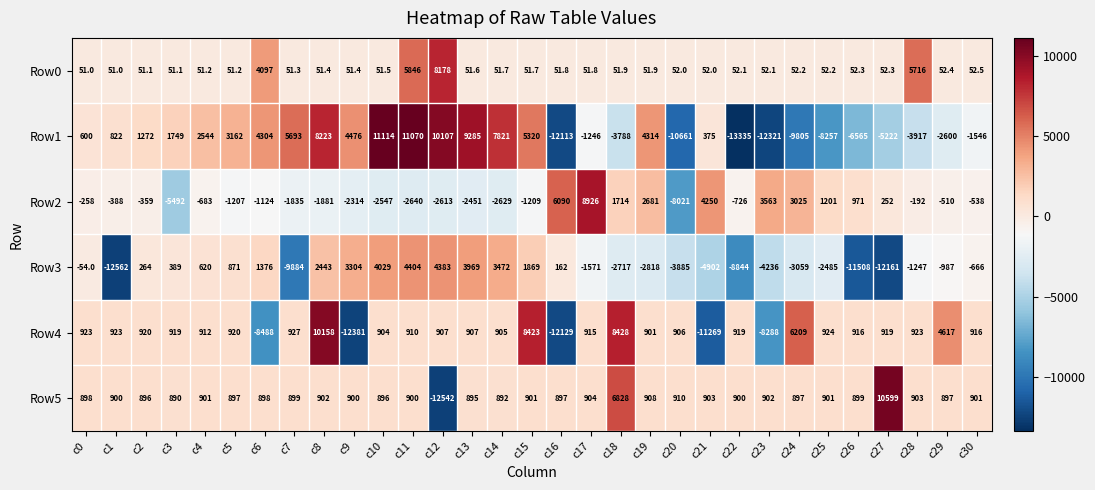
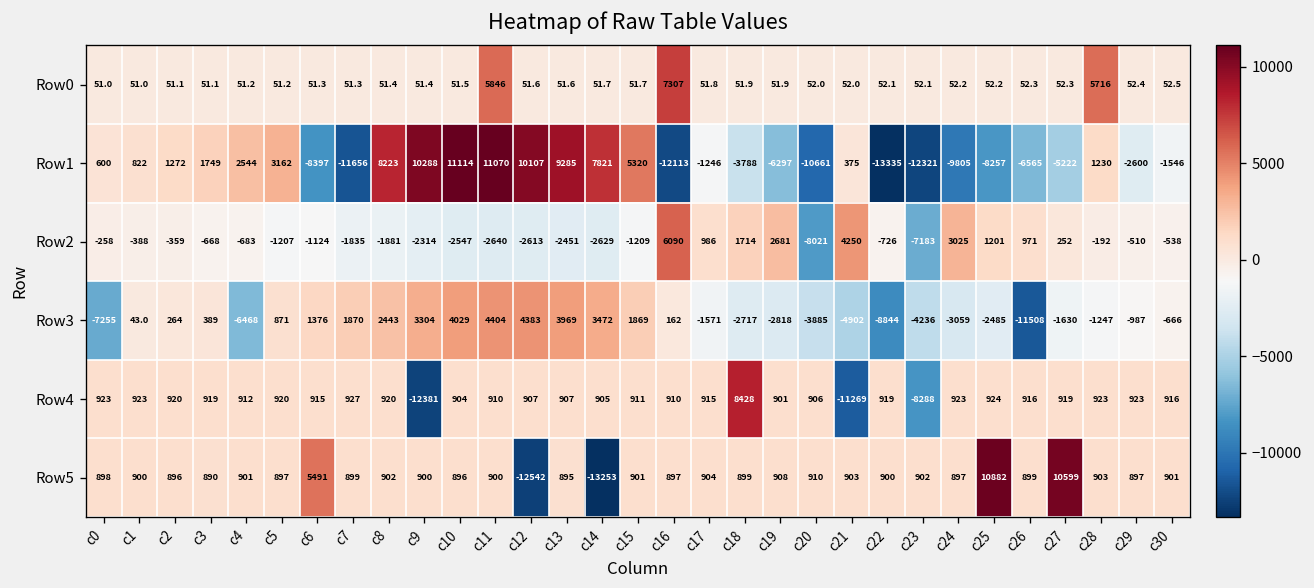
Row0, c6: 4097 -> 51.3
Row0, c12: 8178 -> 51.6
Row0, c16: 51.8 -> 7307
Row1, c6: 4304 -> -8397
Row1, c7: 5693 -> -11656
Row1, c9: 4476 -> 10288
Row1, c19: 4314 -> -6297
Row1, c28: -3917 -> 1230
Row2, c3: -5492 -> -668
Row2, c17: 8926 -> 986
Row2, c23: 3563 -> -7183
Row3, c0: -54.0 -> -7255
Row3, c1: -12562 -> 43.0
Row3, c4: 620 -> -6468
Row3, c7: -9884 -> 1870
Row3, c27: -12161 -> -1630
Row4, c6: -8488 -> 915
Row4, c8: 10158 -> 920
Row4, c15: 8423 -> 911
Row4, c16: -12129 -> 910
Row4, c24: 6209 -> 923
Row4, c29: 4617 -> 923
Row5, c6: 898 -> 5491
Row5, c14: 892 -> -13253
Row5, c18: 6828 -> 899
Row5, c25: 901 -> 10882
